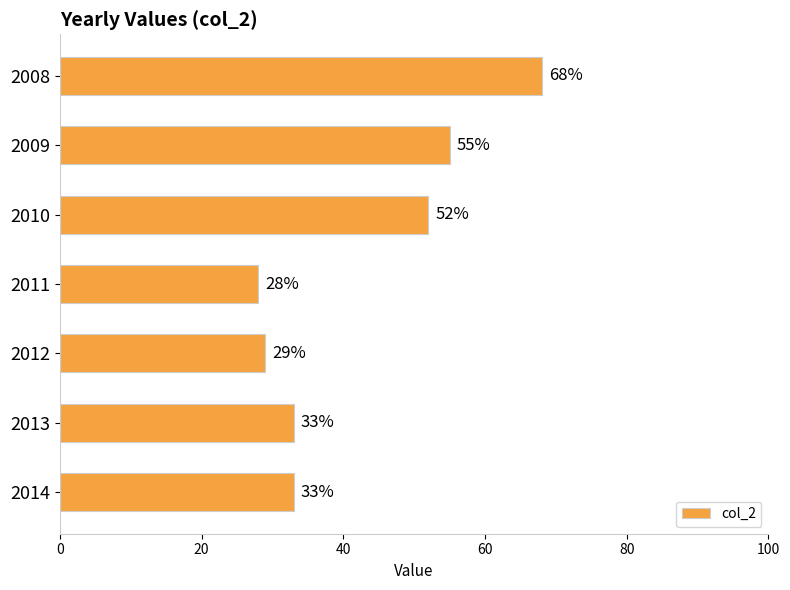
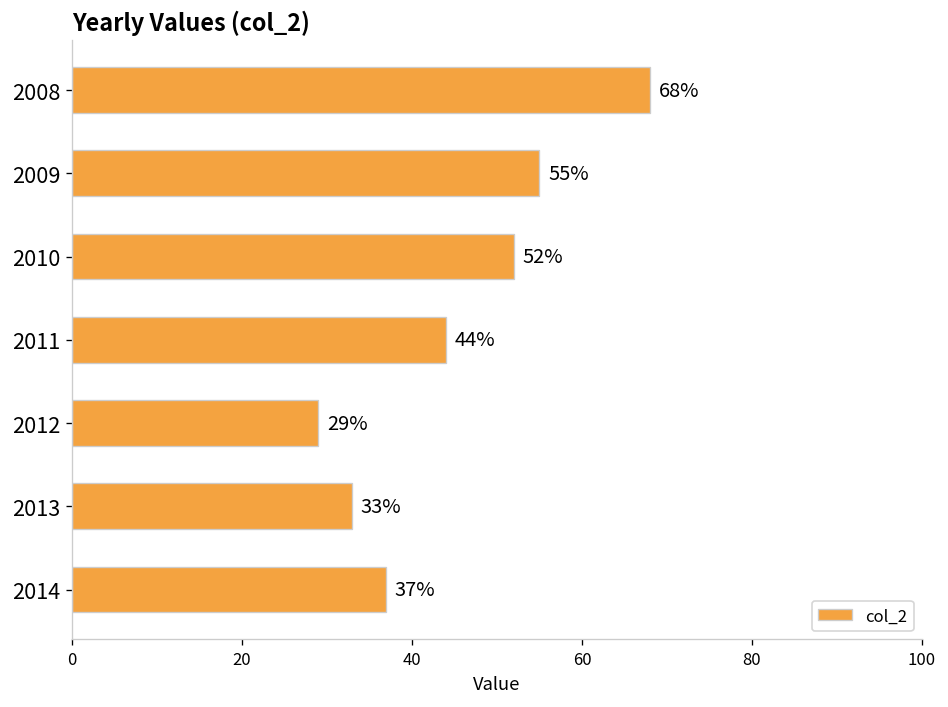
2011: 28% -> 44%
2014: 33% -> 37%
